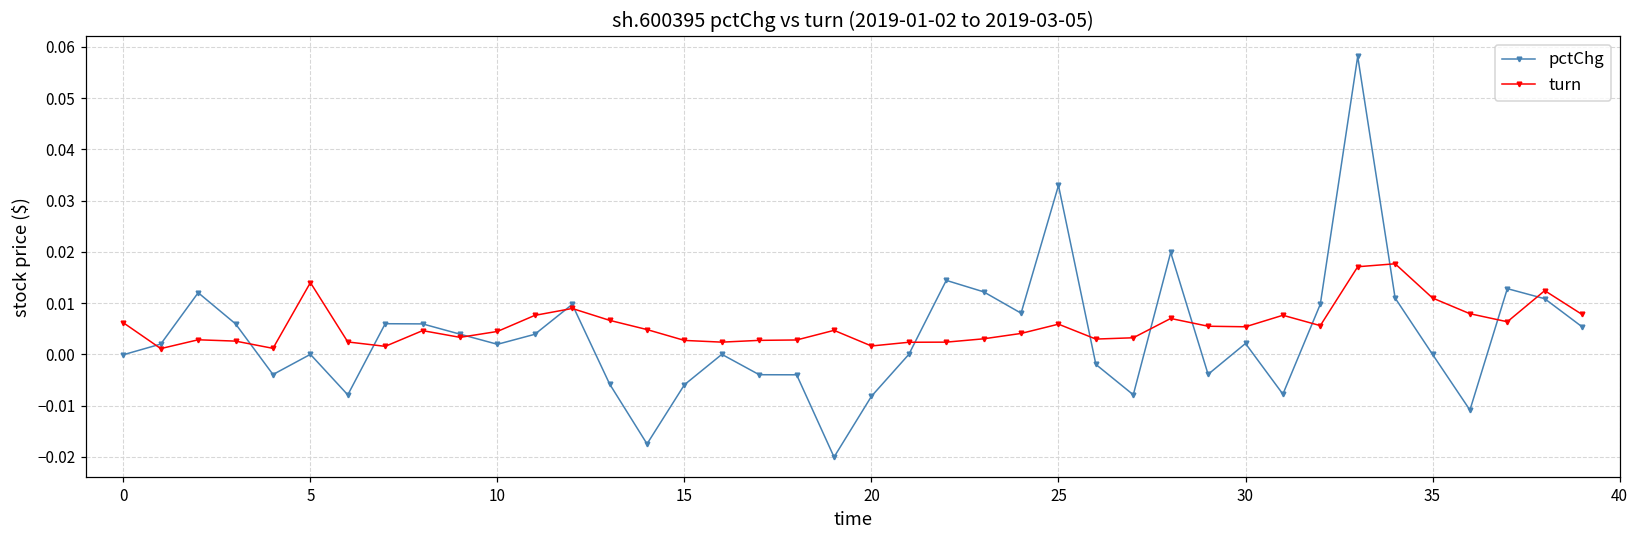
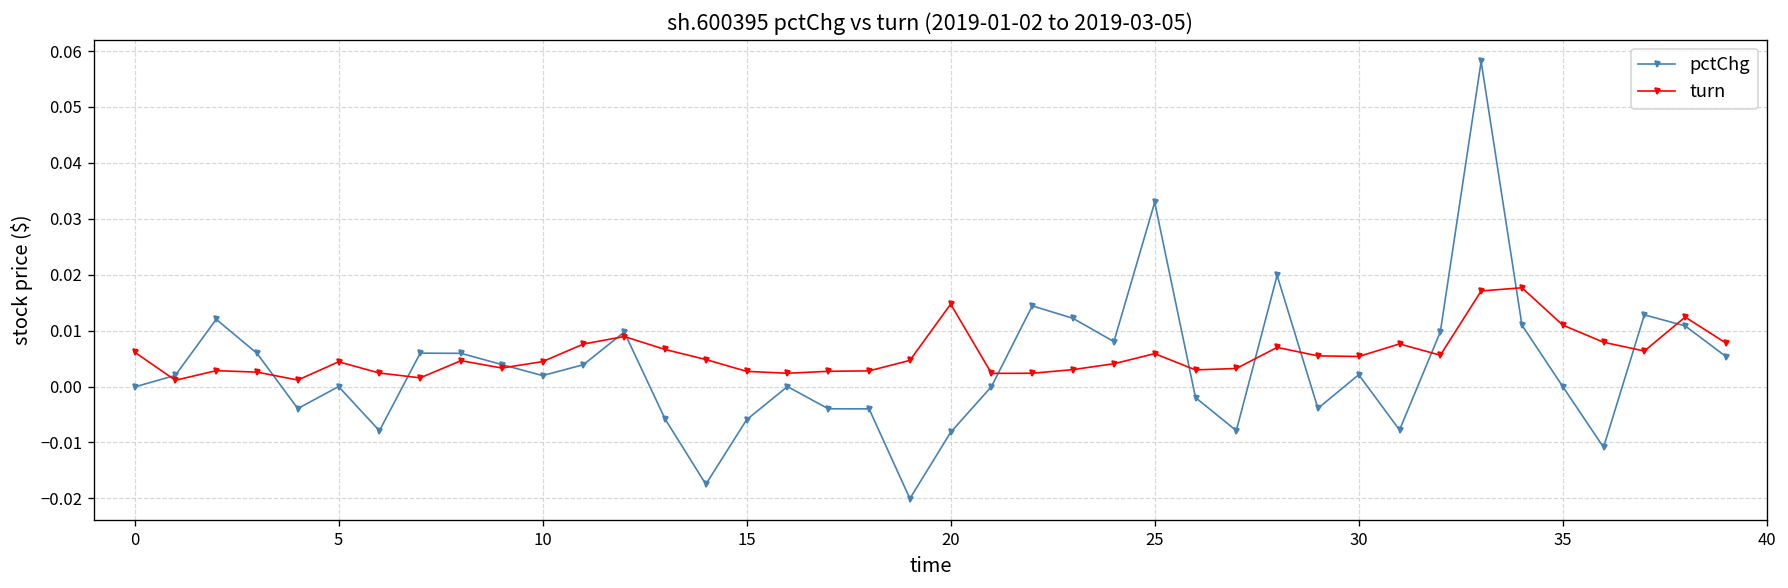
turn, 5: 0.014 -> 0.004
turn, 20: 0.002 -> 0.015
